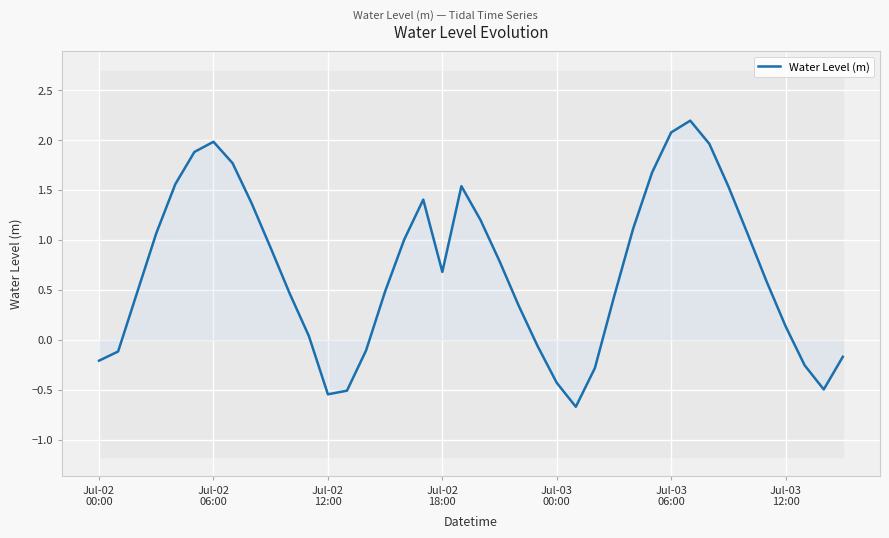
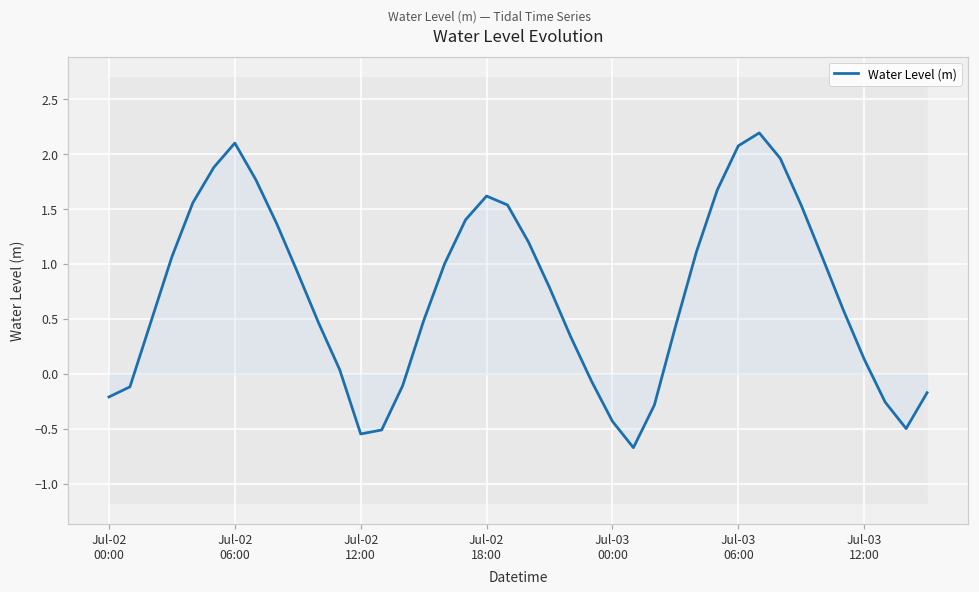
Water Level (m), Jul-02 06:00: 2.0 -> 2.1
Water Level (m), Jul-02 18:00: 0.7 -> 1.6
